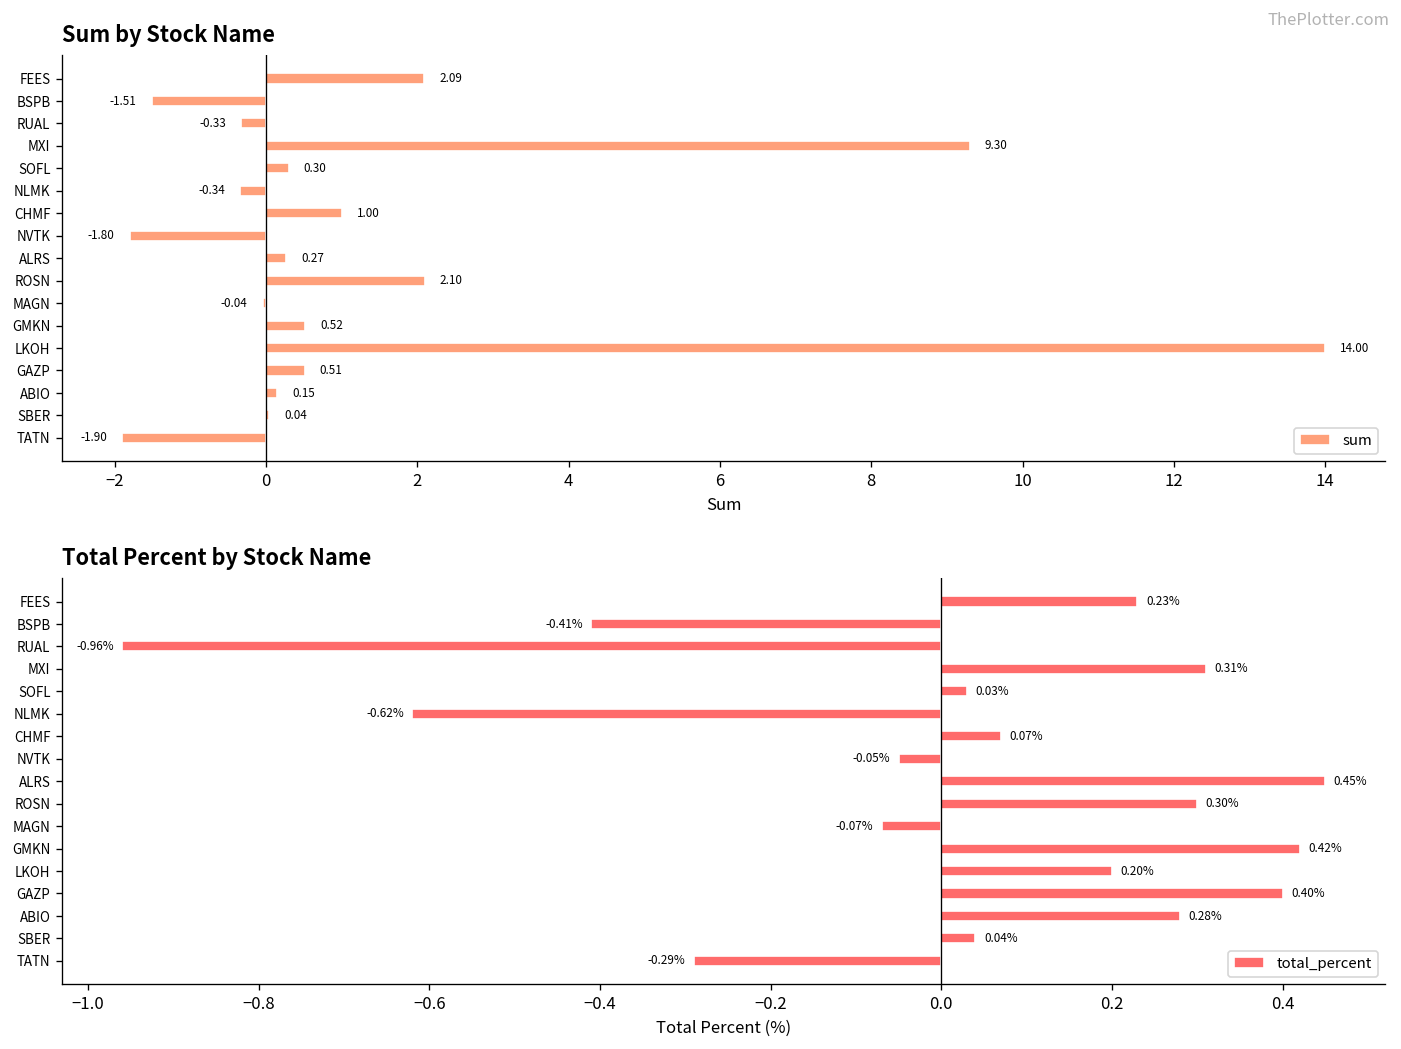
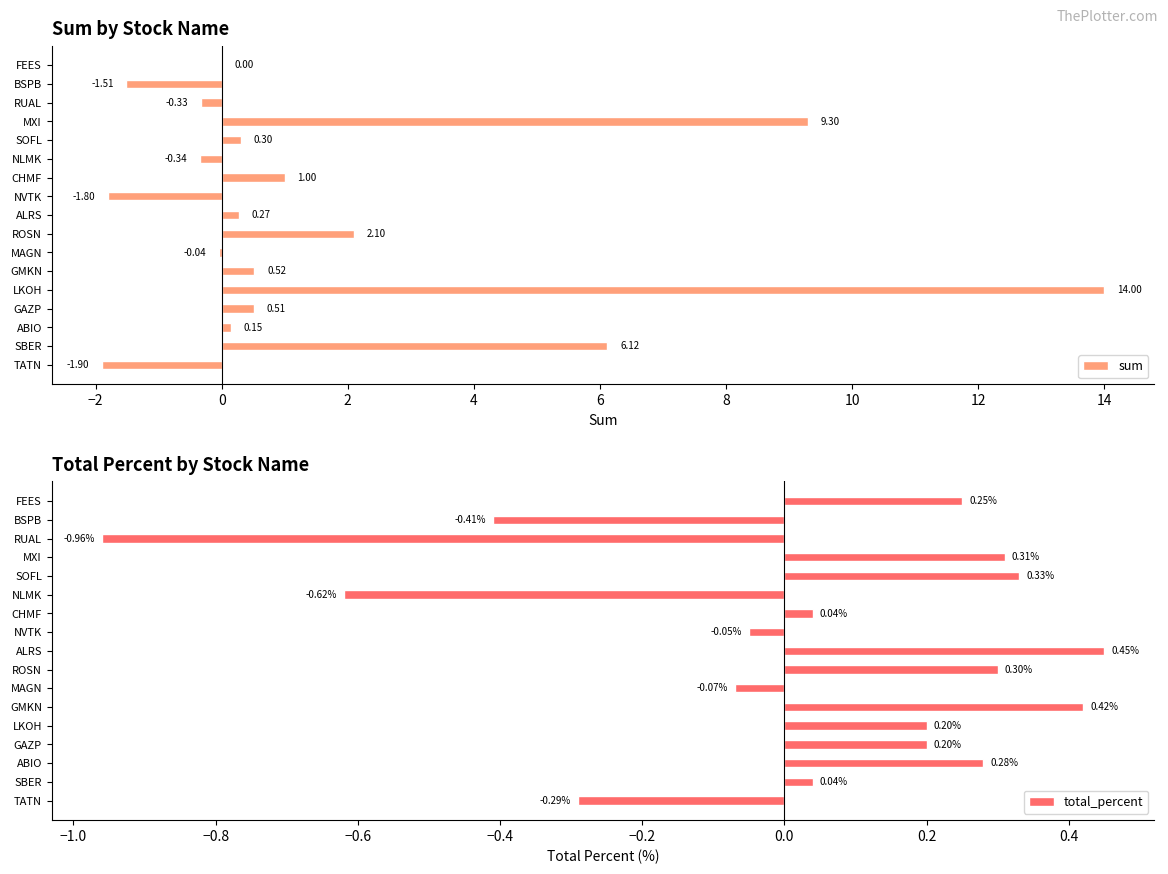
Sum by Stock Name, FEES: 2.09 -> 0.00
Sum by Stock Name, SBER: 0.04 -> 6.12
Total Percent by Stock Name, FEES: 0.23% -> 0.25%
Total Percent by Stock Name, SOFL: 0.03% -> 0.33%
Total Percent by Stock Name, CHMF: 0.07% -> 0.04%
Total Percent by Stock Name, GAZP: 0.40% -> 0.20%
